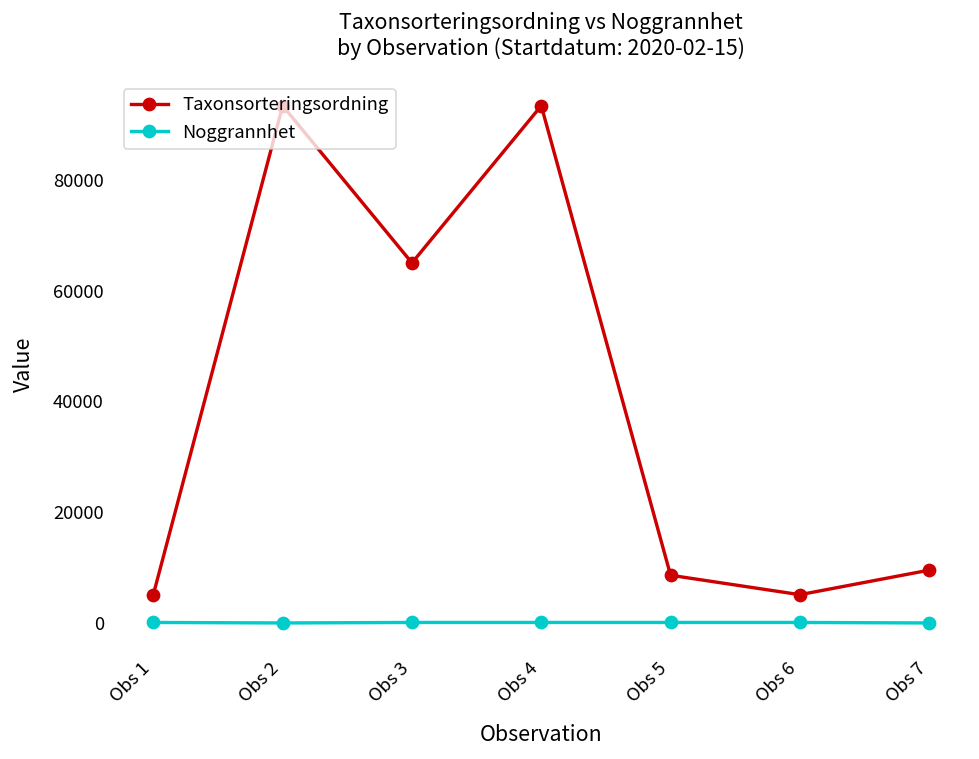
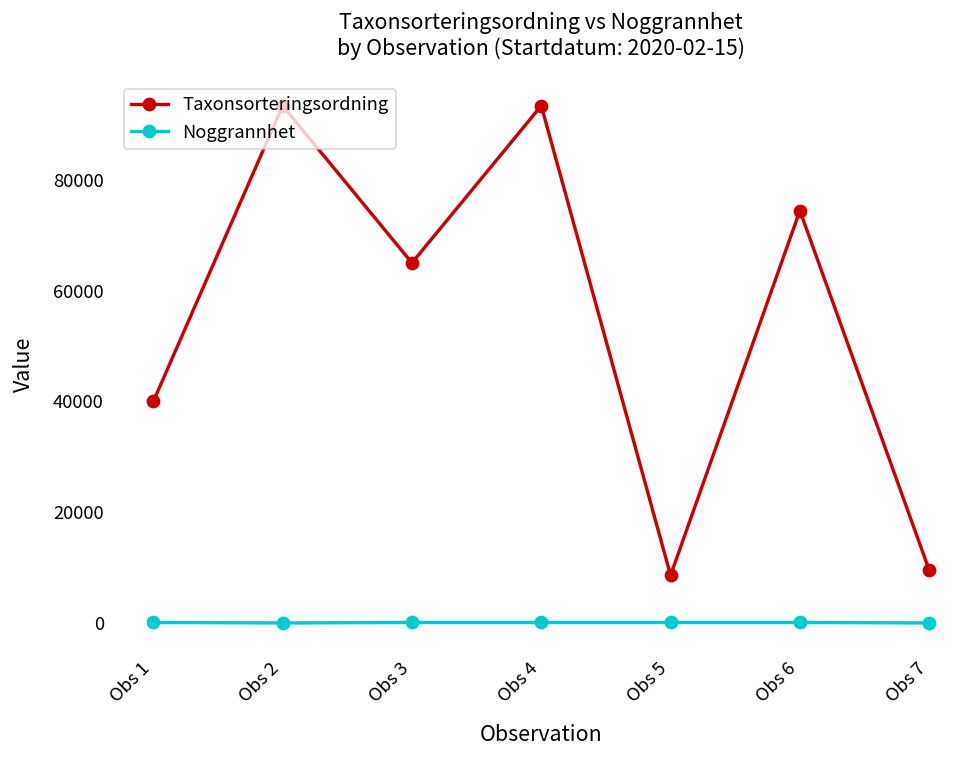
Taxonsorteringsordning, Obs 1: 5000 -> 40000
Taxonsorteringsordning, Obs 6: 5000 -> 74000
